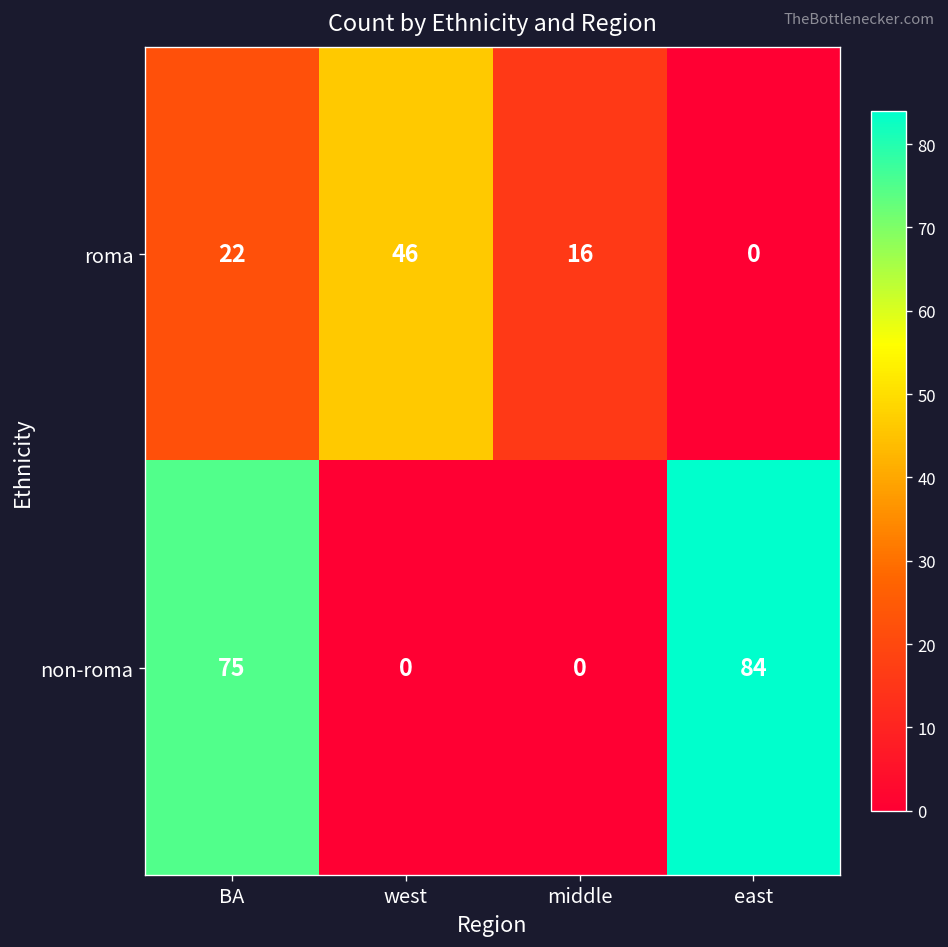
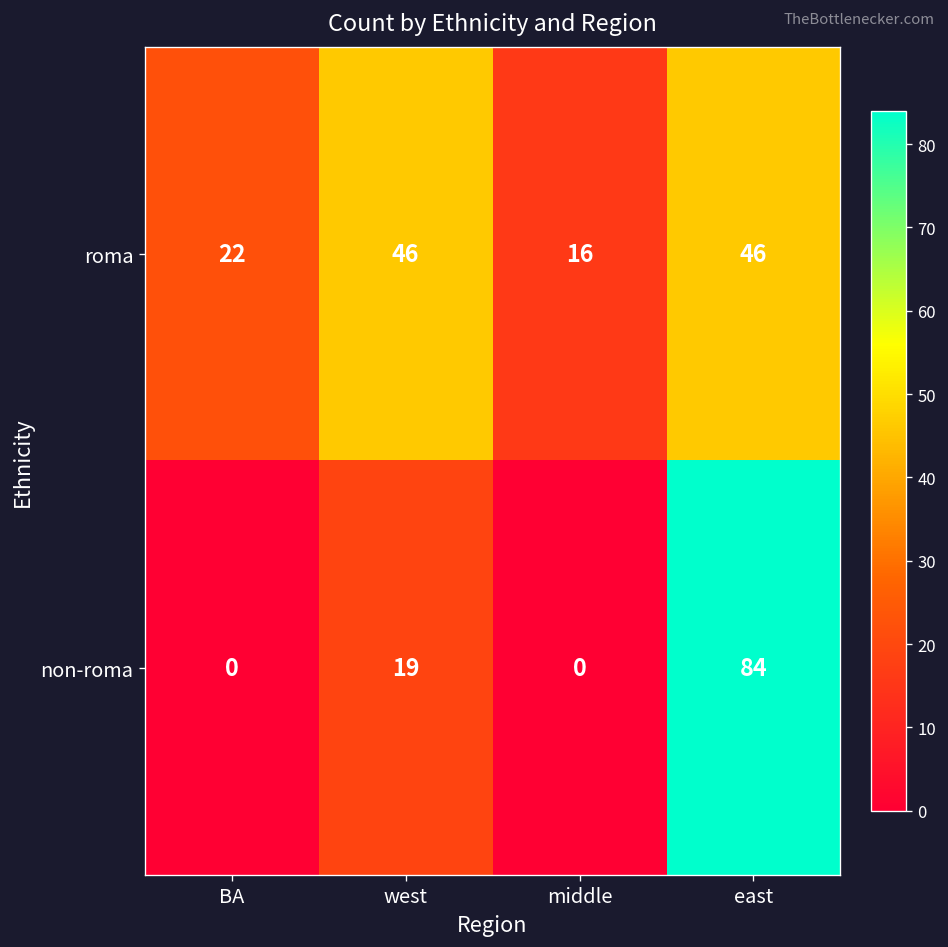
roma, east: 0 -> 46
non-roma, BA: 75 -> 0
non-roma, west: 0 -> 19
